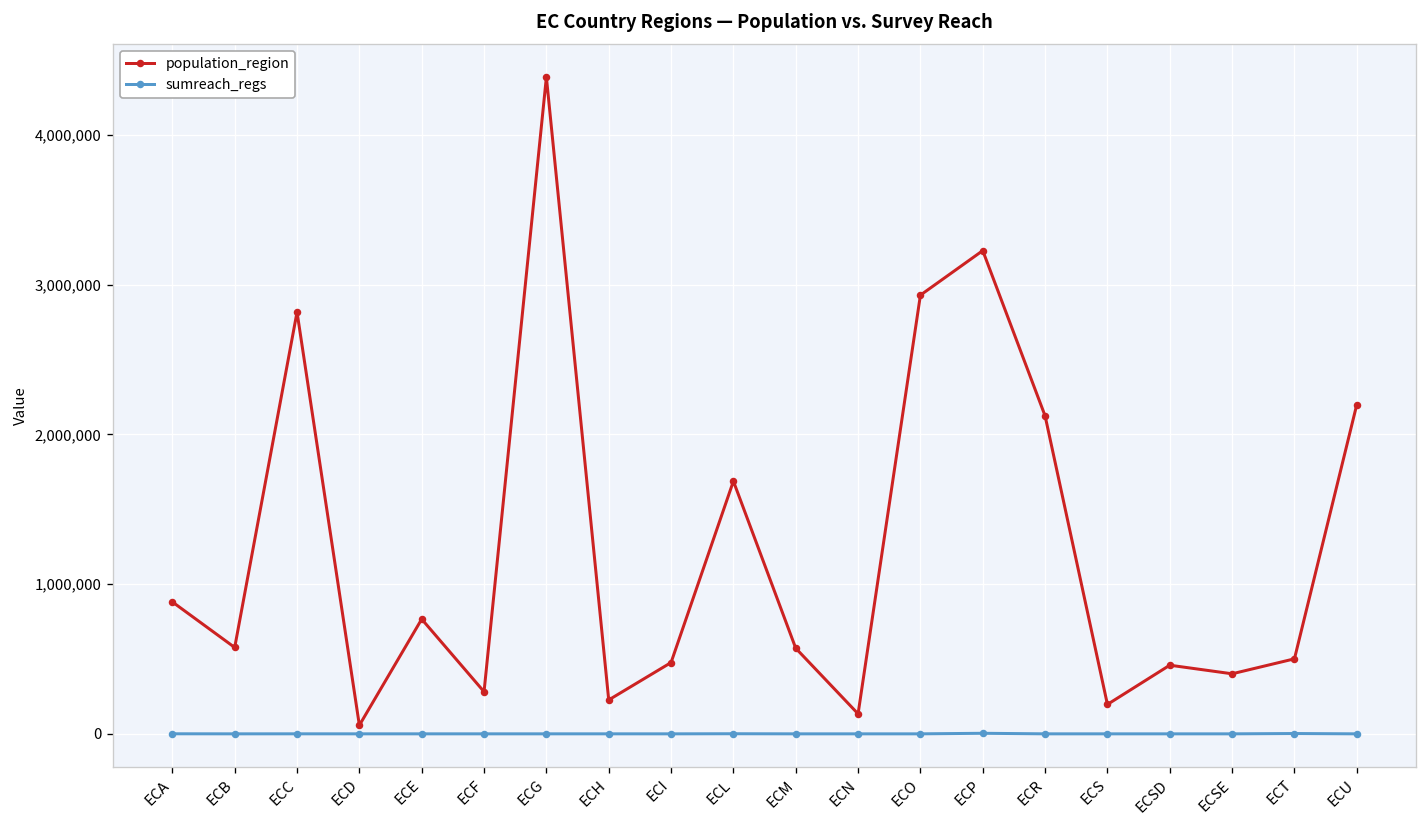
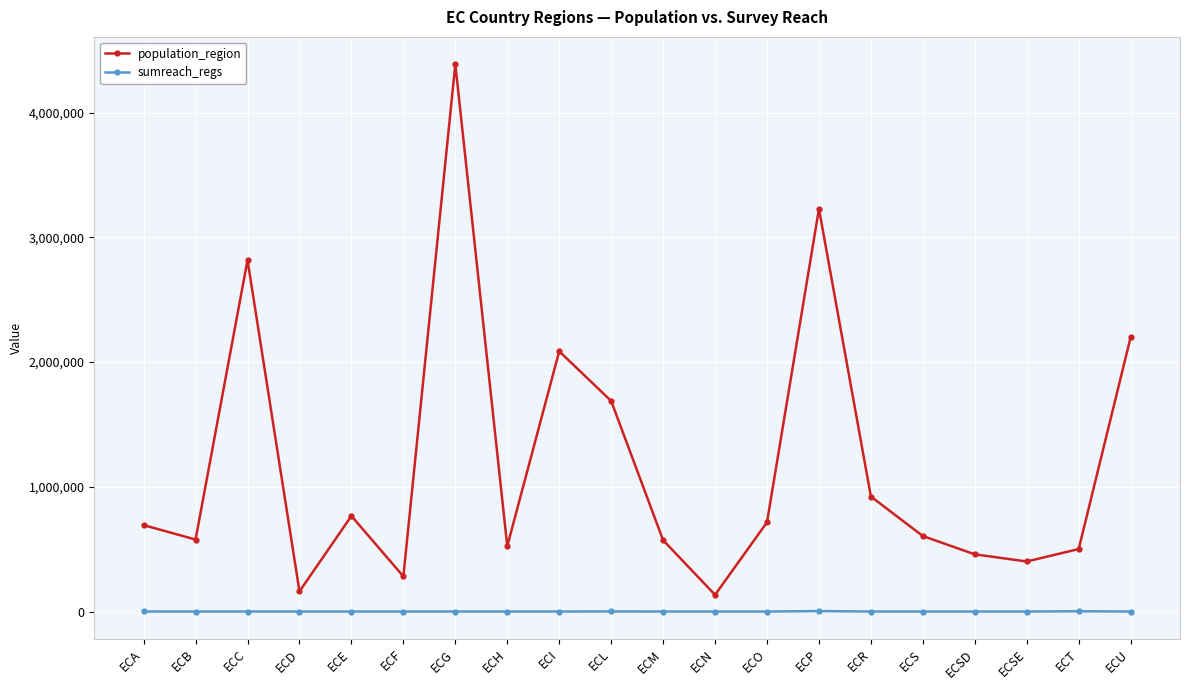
population_region, ECA: 880,000 -> 690,000
population_region, ECD: 60,000 -> 160,000
population_region, ECH: 230,000 -> 520,000
population_region, ECI: 480,000 -> 2,090,000
population_region, ECO: 2,930,000 -> 720,000
population_region, ECR: 2,120,000 -> 920,000
population_region, ECS: 200,000 -> 610,000
